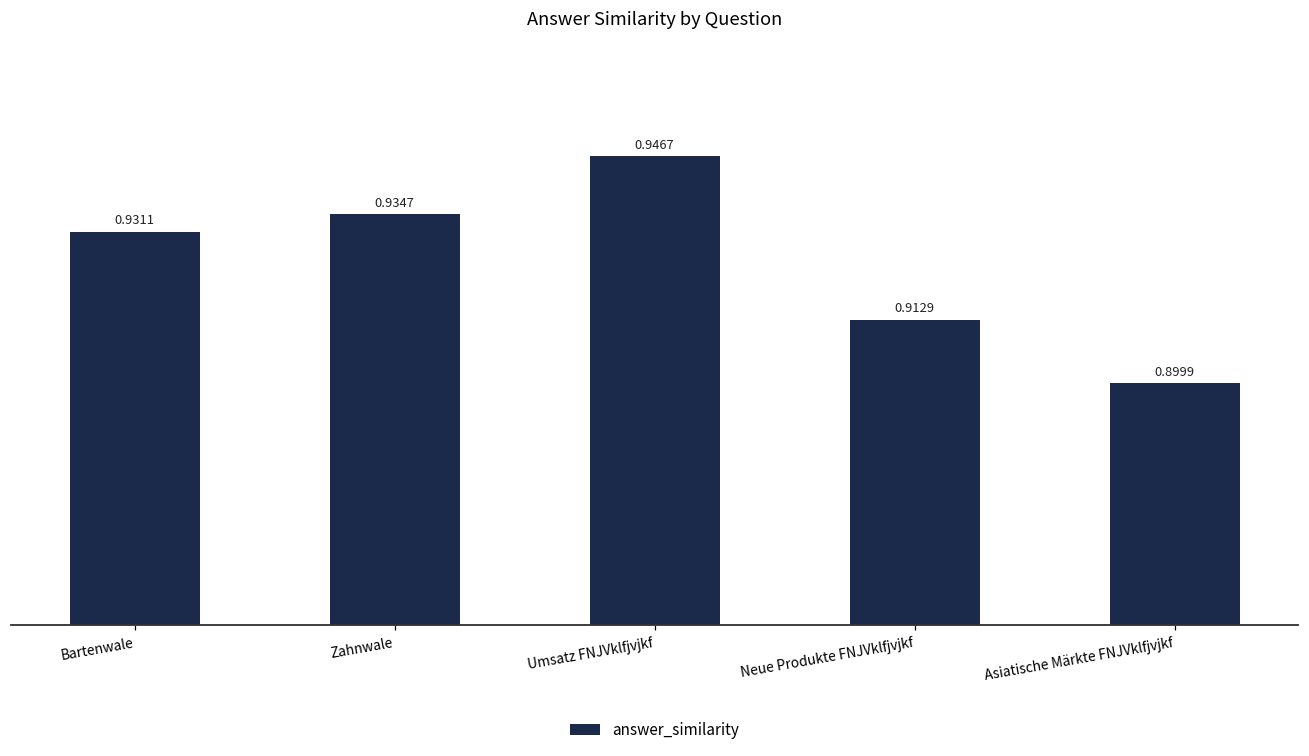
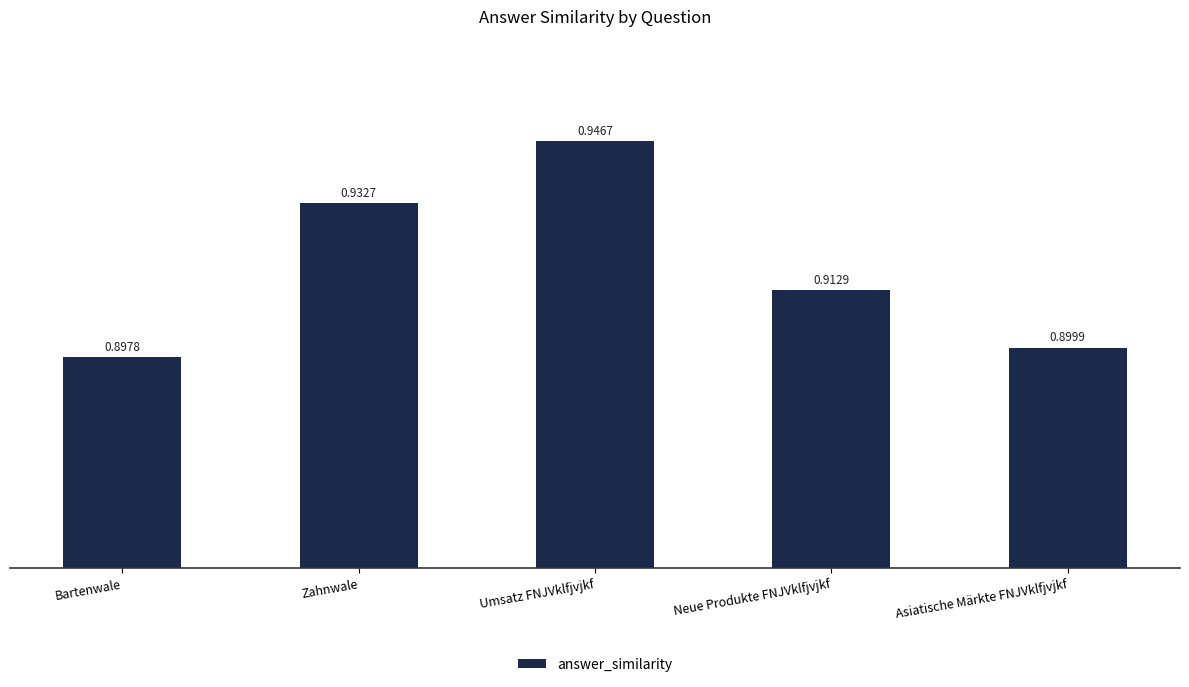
Bartenwale: 0.9311 -> 0.8978
Zahnwale: 0.9347 -> 0.9327
